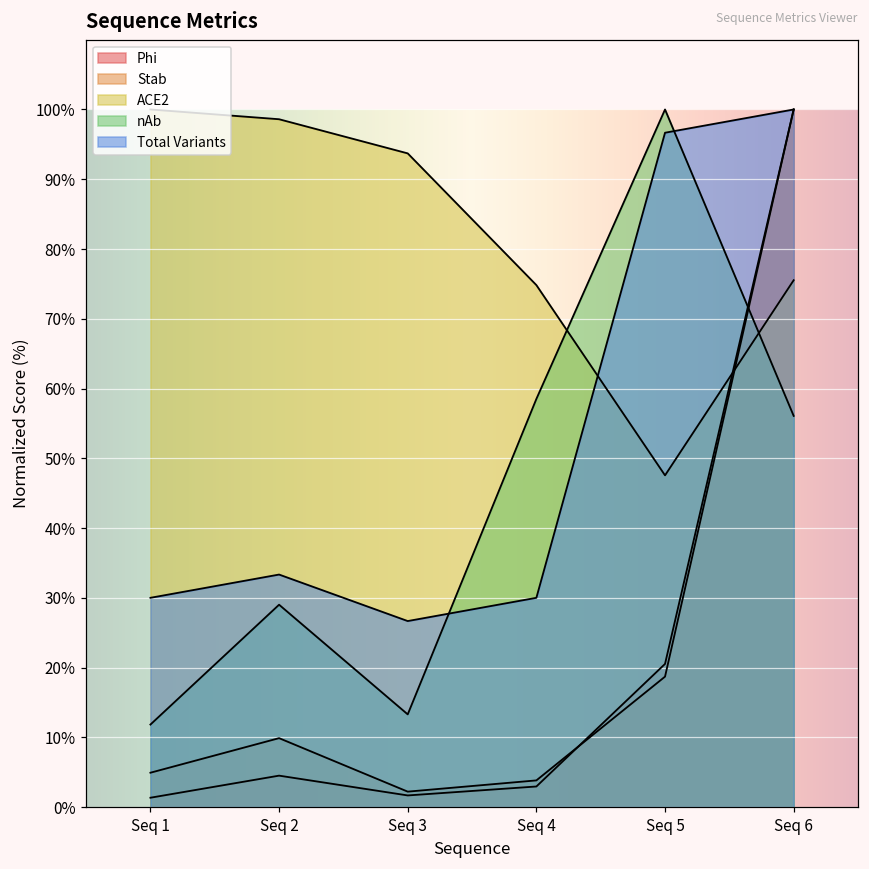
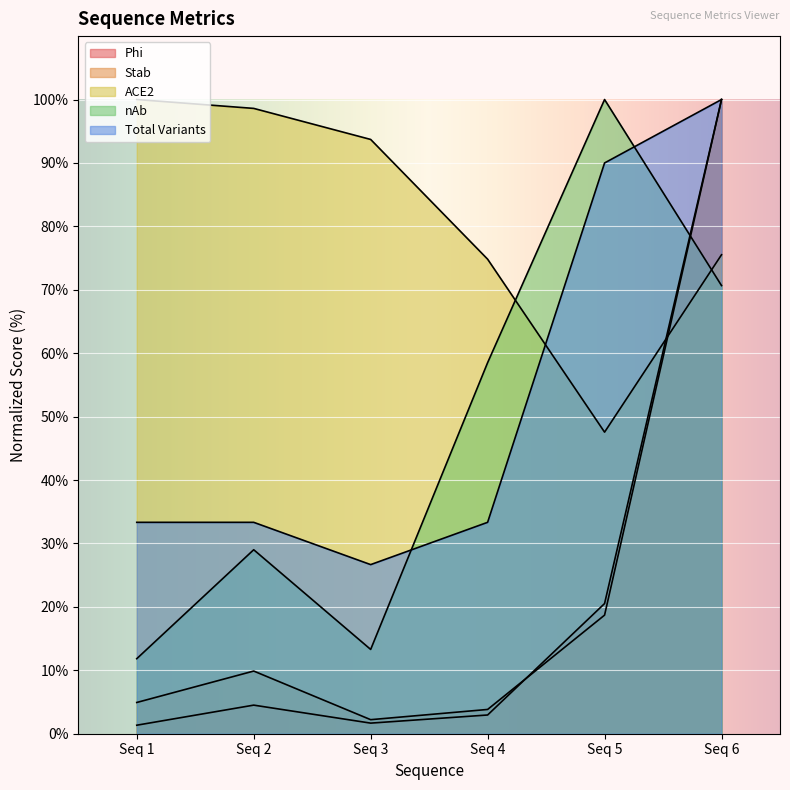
Total Variants, Seq 1: 30% -> 33%
Total Variants, Seq 4: 30% -> 33%
Total Variants, Seq 5: 97% -> 90%
nAb, Seq 6: 56% -> 71%
